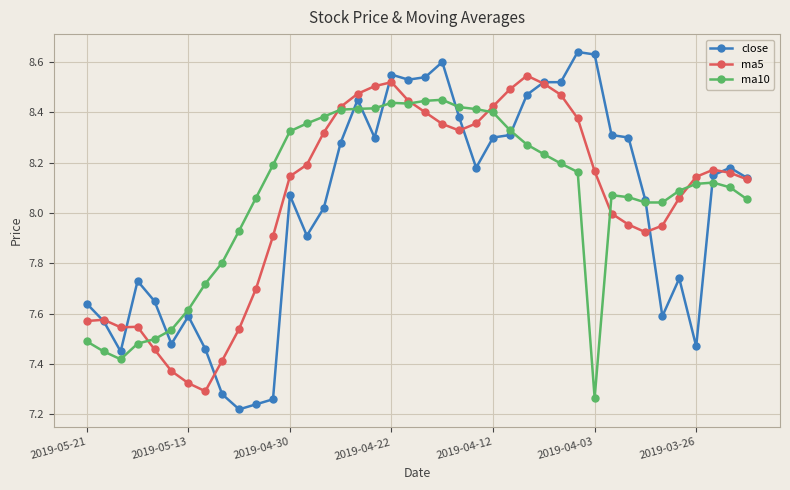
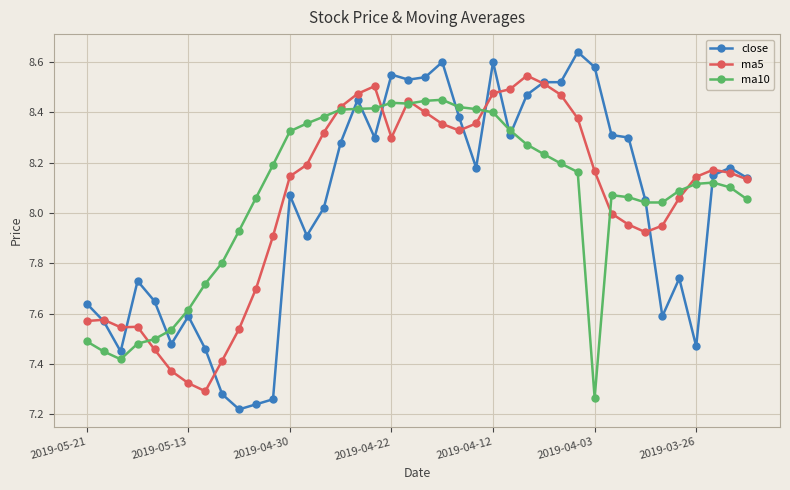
ma5, 2019-04-22: 8.52 -> 8.30
close, 2019-04-12: 8.3 -> 8.6
ma5, 2019-04-12: 8.42 -> 8.48
close, 2019-04-03: 8.63 -> 8.58
